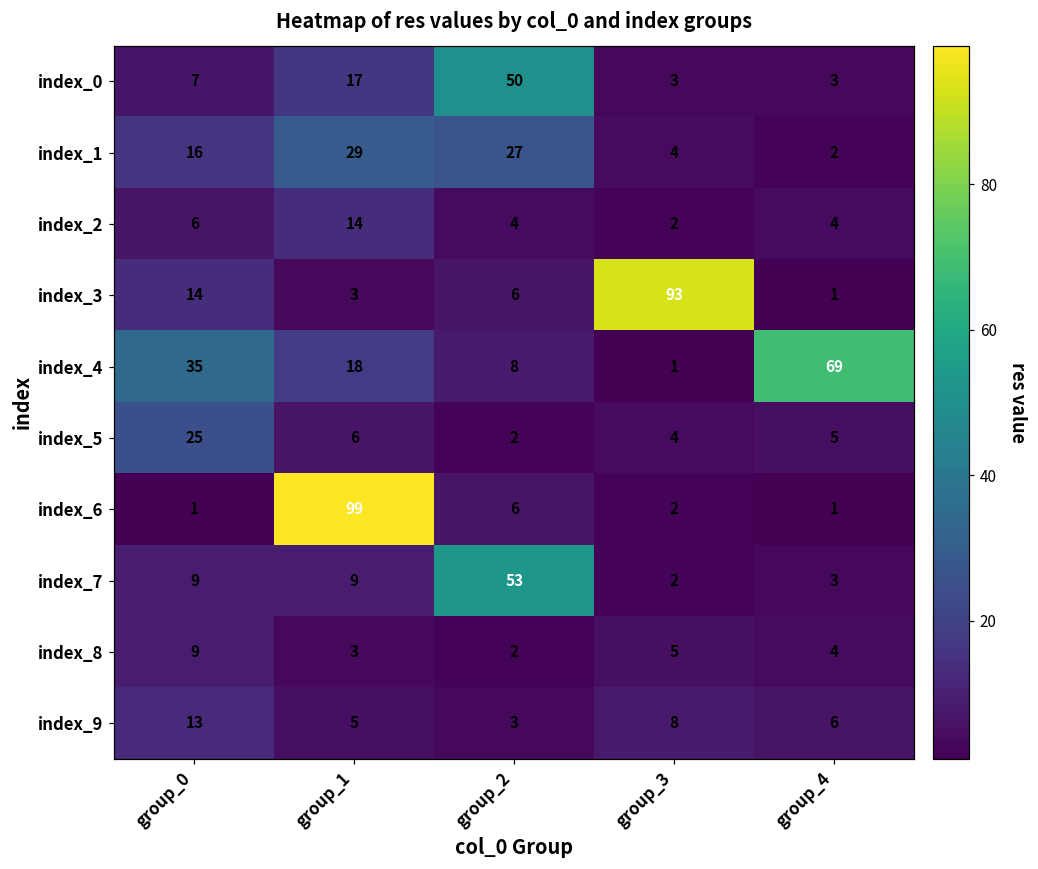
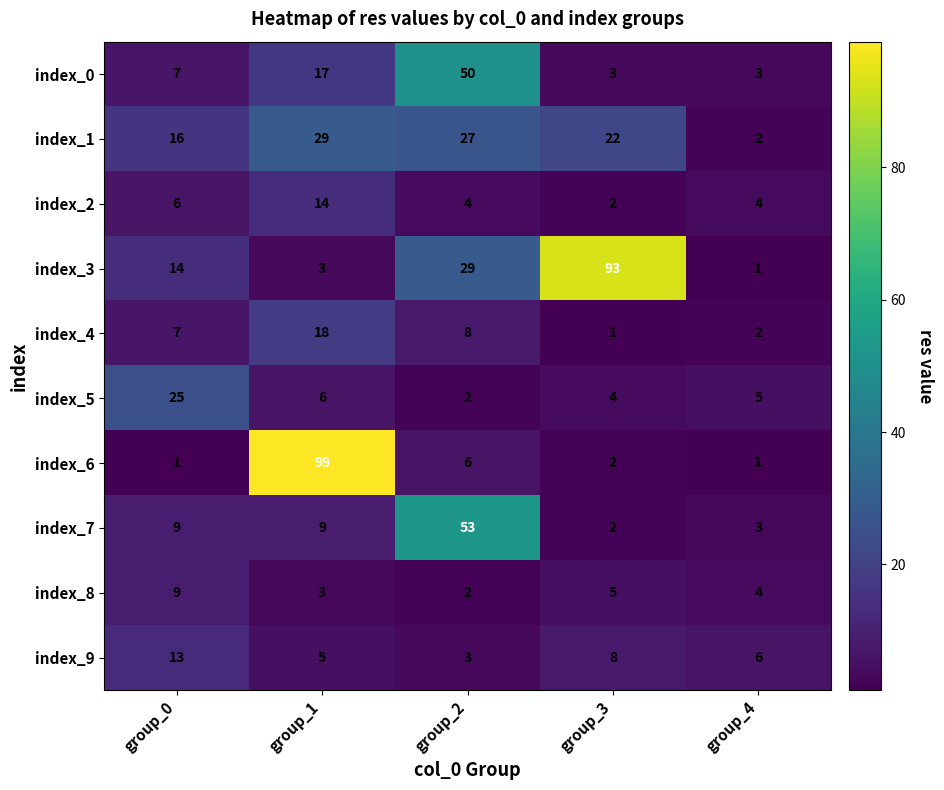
index_1, group_3: 4 -> 22
index_3, group_2: 6 -> 29
index_4, group_0: 35 -> 7
index_4, group_4: 69 -> 2
